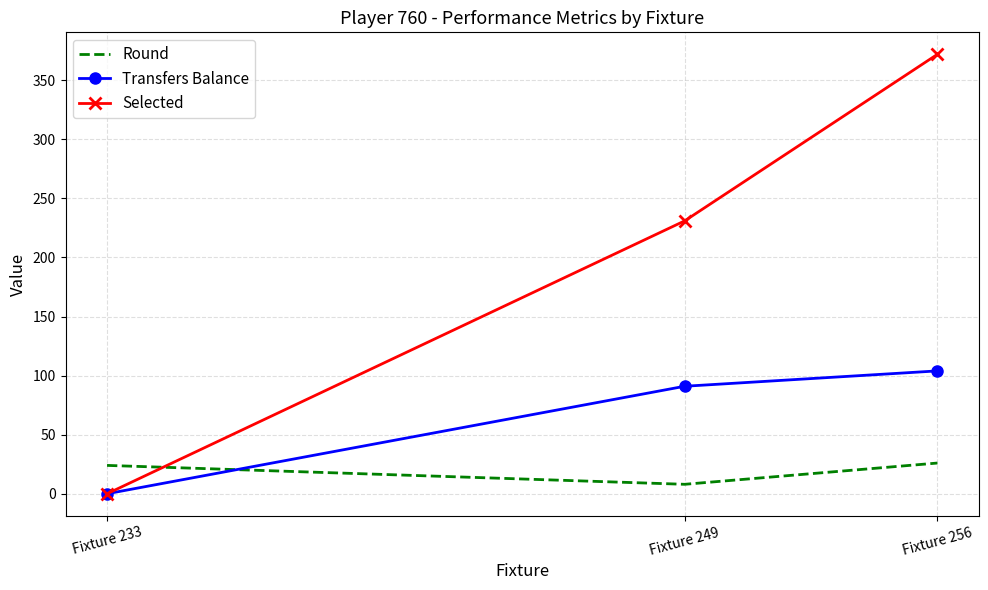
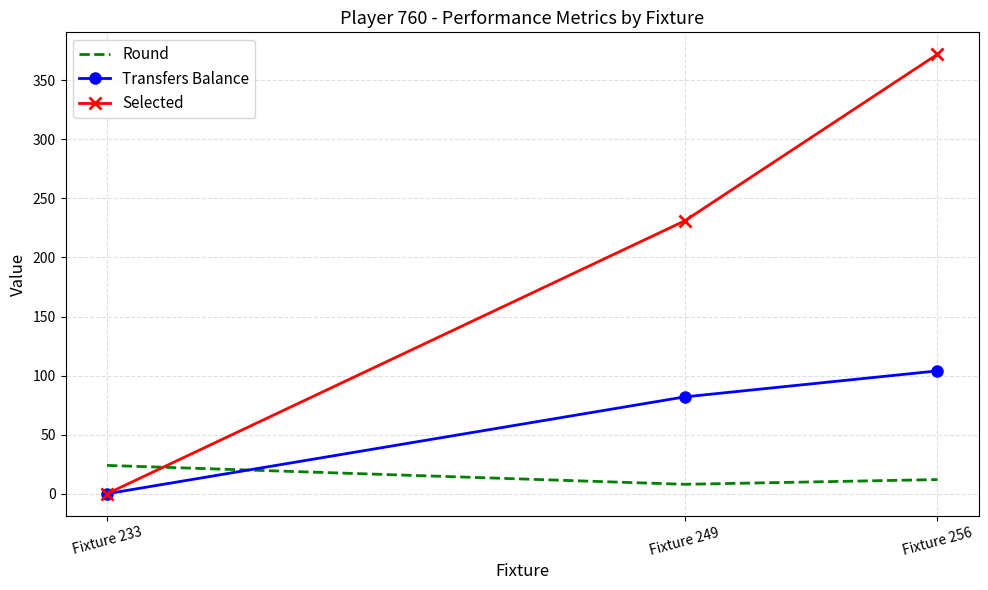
Transfers Balance, Fixture 249: 91 -> 82
Round, Fixture 256: 26 -> 12
